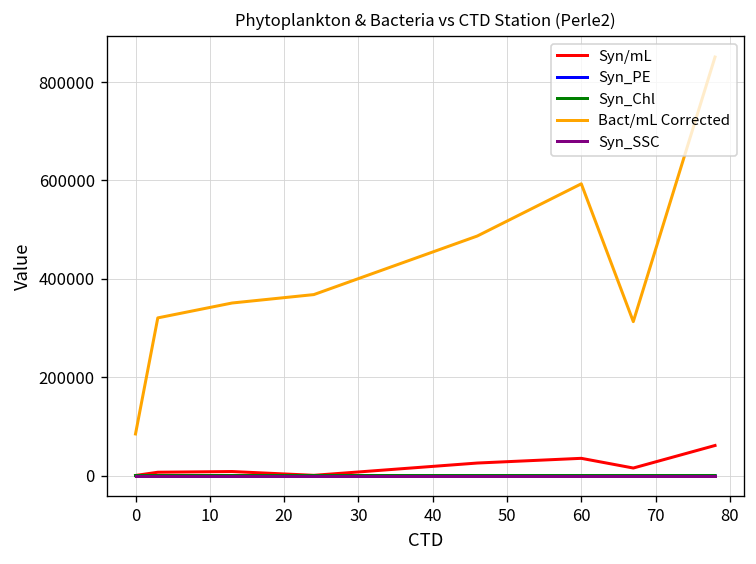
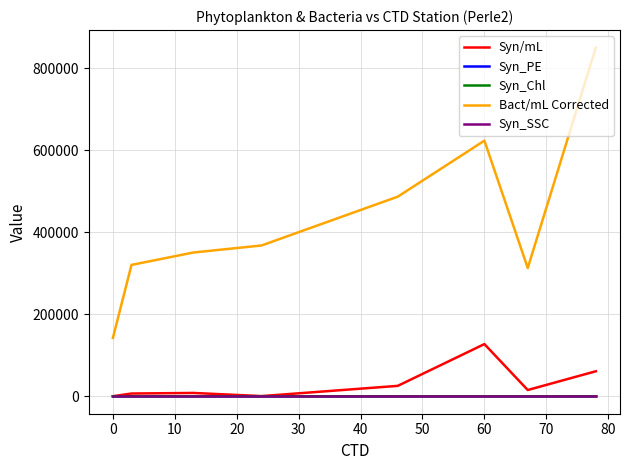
Bact/mL Corrected, 0: 80000 -> 140000
Syn/mL, 60: 30000 -> 130000
Bact/mL Corrected, 60: 590000 -> 620000
